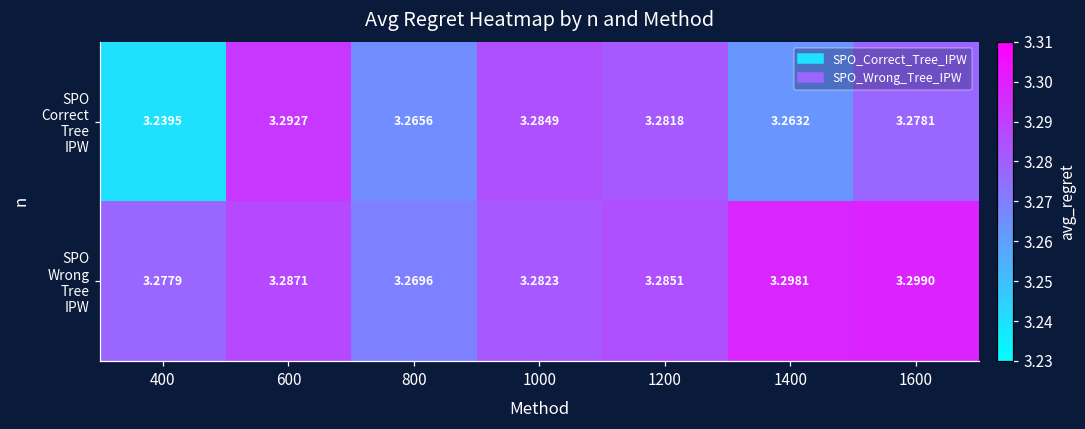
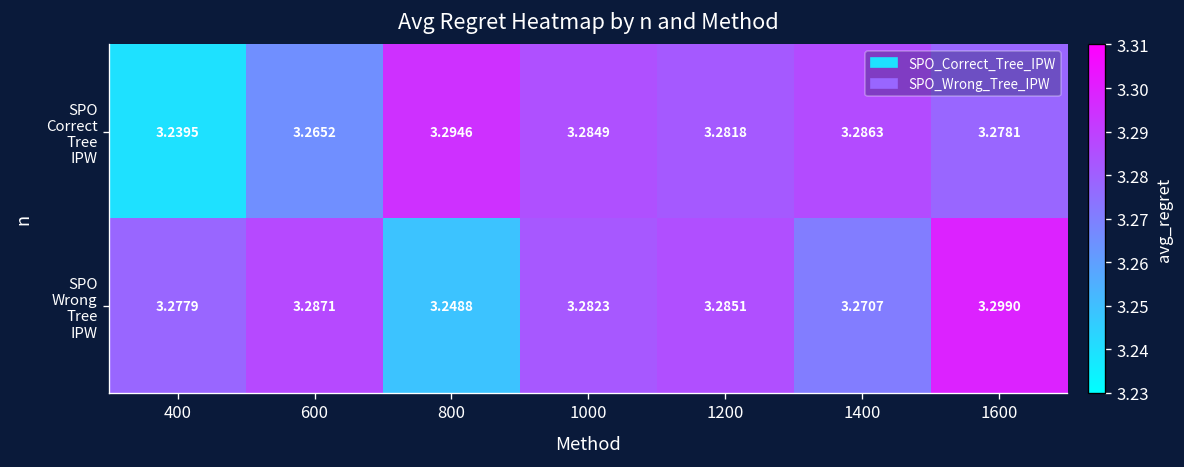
SPO Correct Tree IPW, 600: 3.2927 -> 3.2652
SPO Correct Tree IPW, 800: 3.2656 -> 3.2946
SPO Correct Tree IPW, 1400: 3.2632 -> 3.2863
SPO Wrong Tree IPW, 800: 3.2696 -> 3.2488
SPO Wrong Tree IPW, 1400: 3.2981 -> 3.2707
